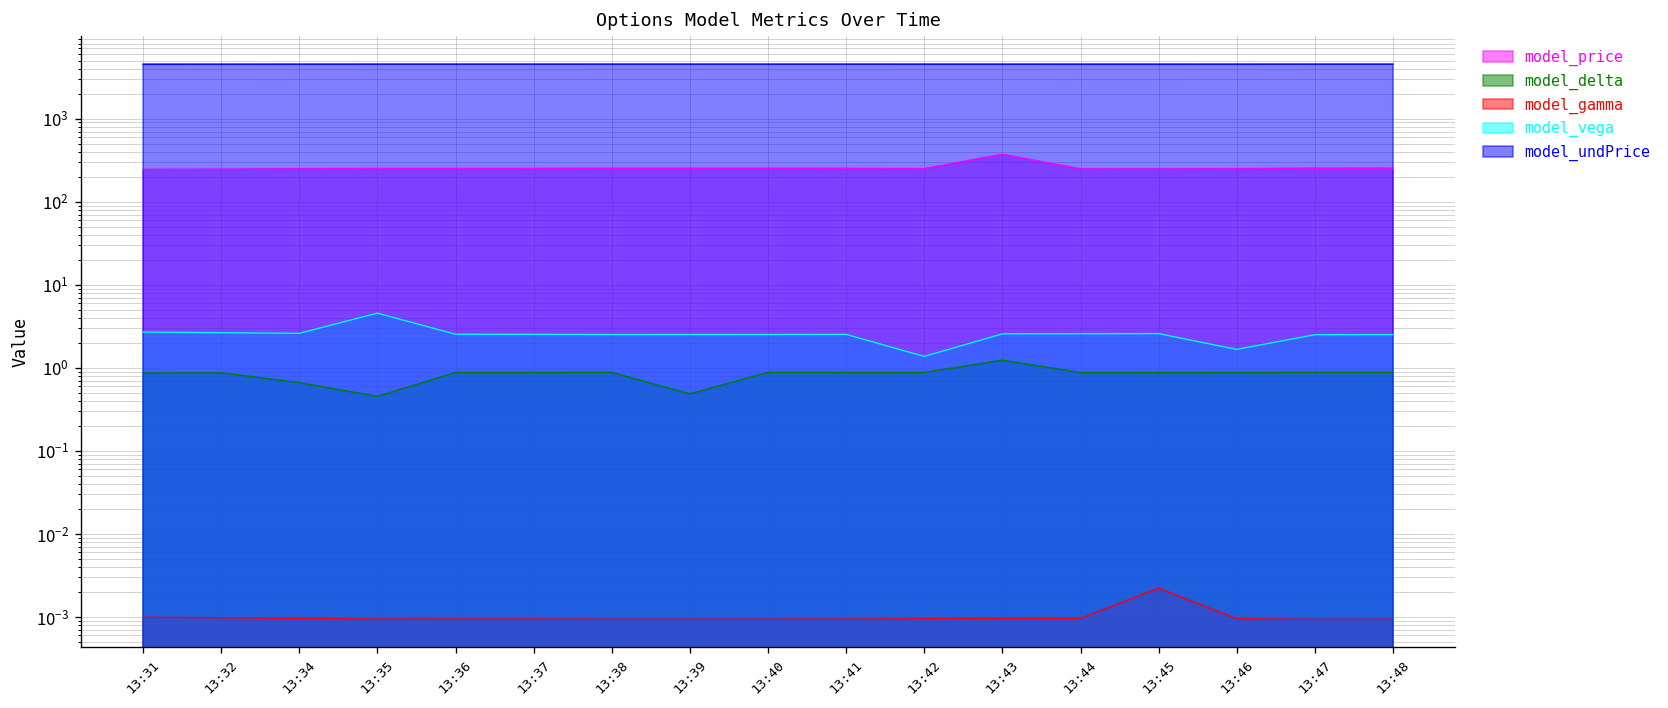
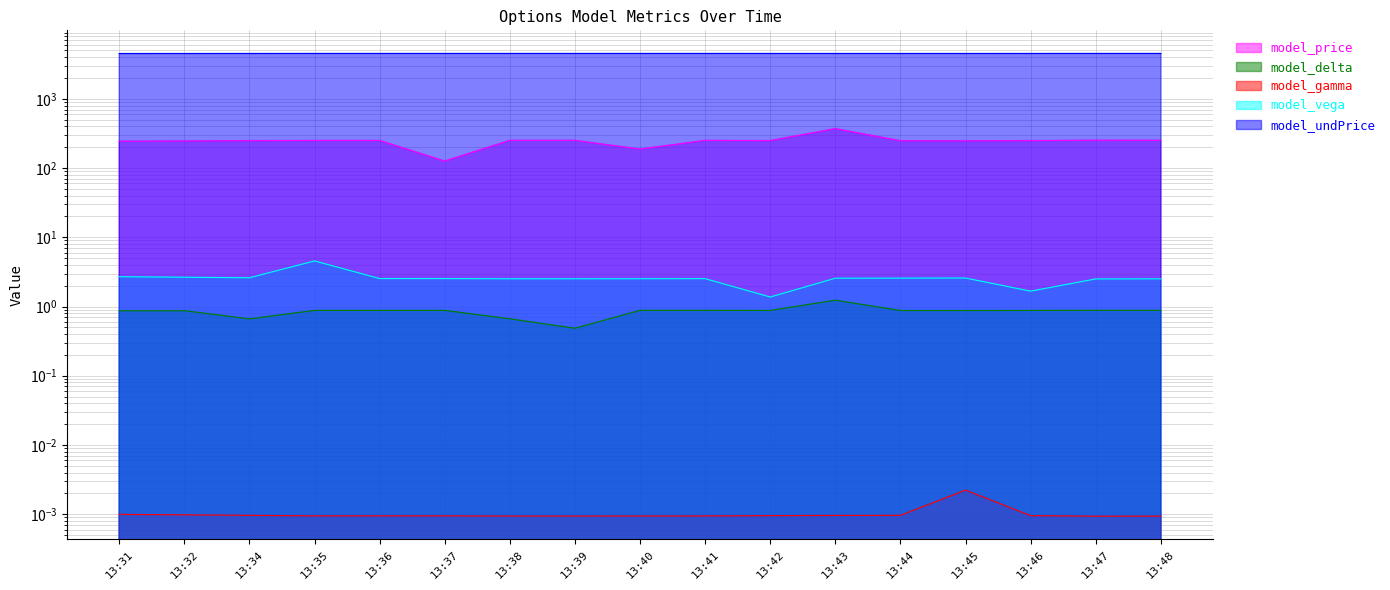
model_delta, 13:35: 0.5 -> 0.9
model_price, 13:37: 250 -> 130
model_delta, 13:38: 0.9 -> 0.7
model_price, 13:40: 250 -> 190
